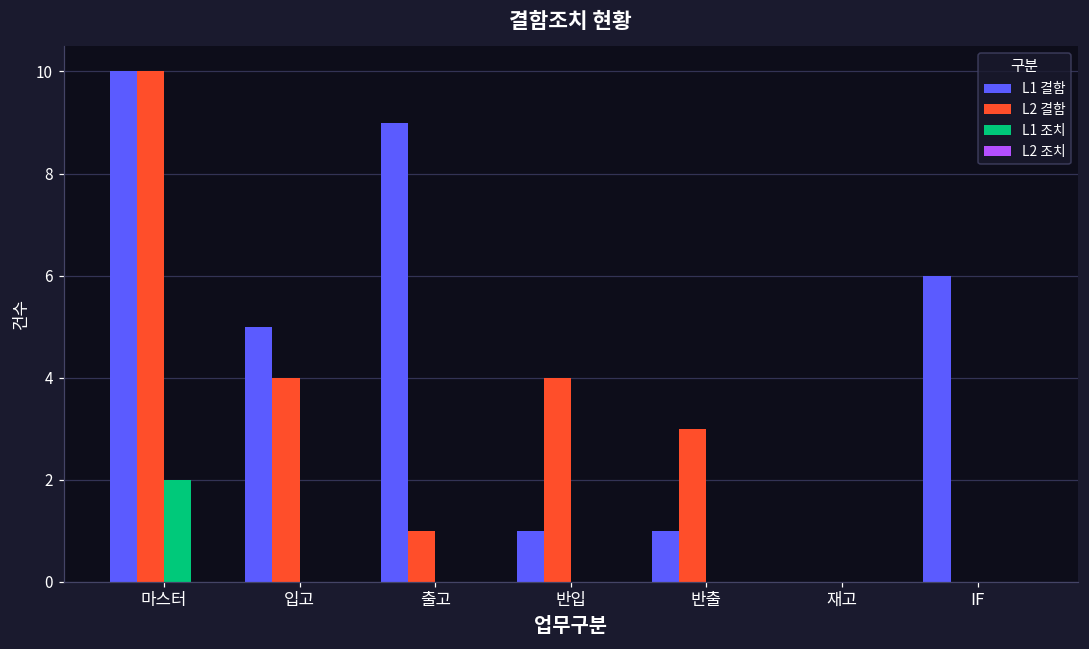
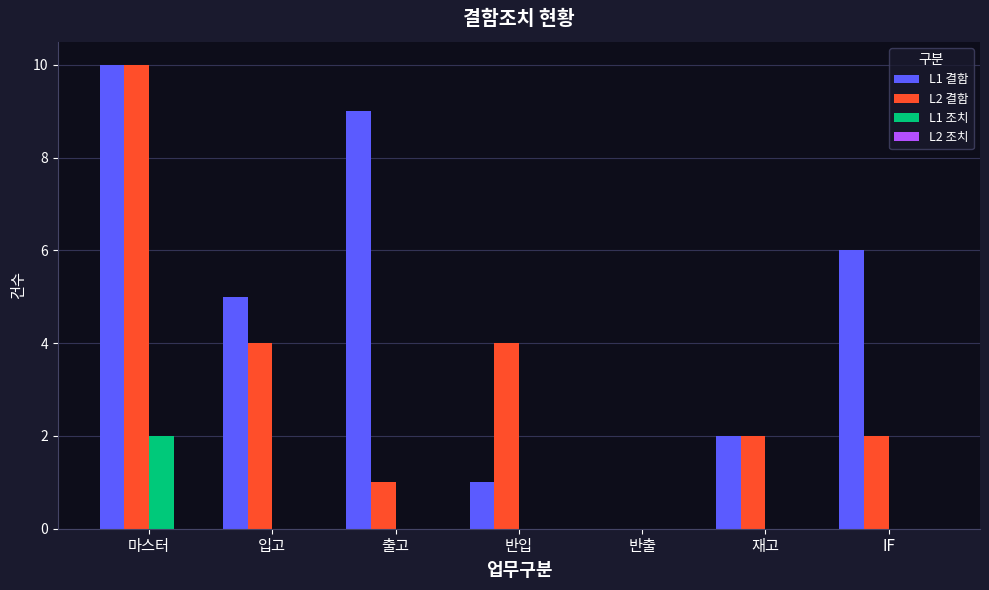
L1 결함, 반출: 1 -> 0
L2 결함, 반출: 3 -> 0
L1 결함, 재고: 0 -> 2
L2 결함, 재고: 0 -> 2
L2 결함, IF: 0 -> 2
